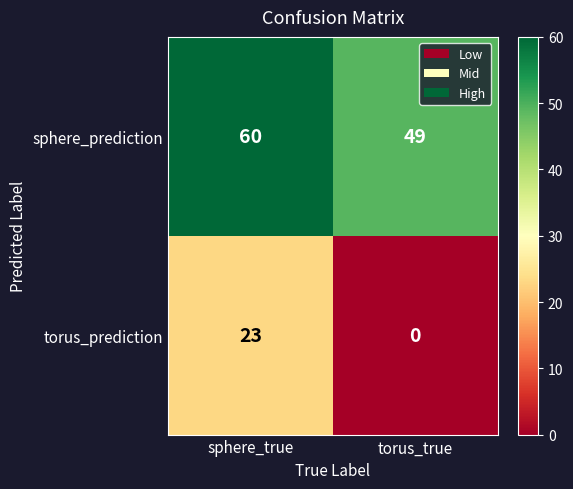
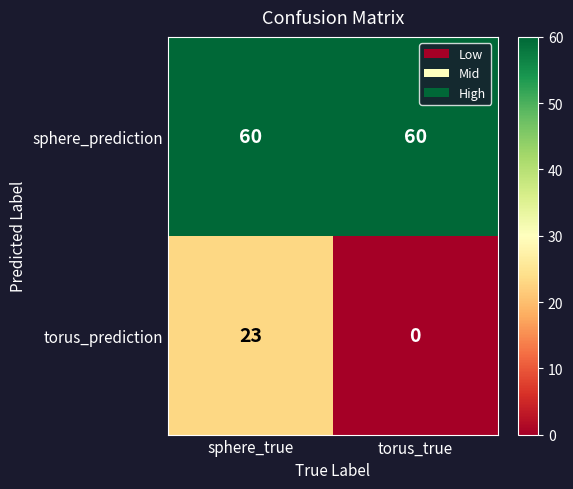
sphere_prediction, torus_true: 49 -> 60
